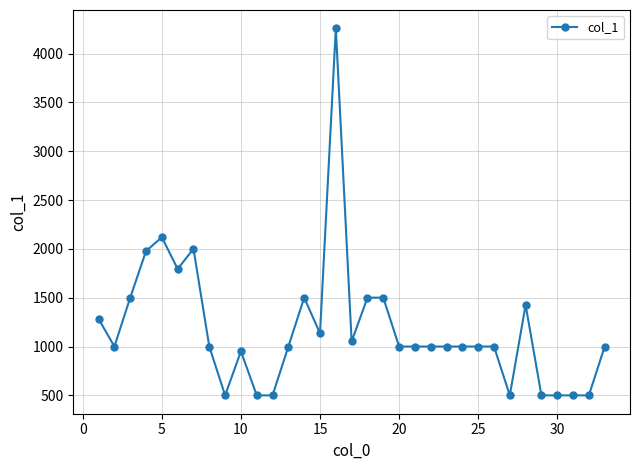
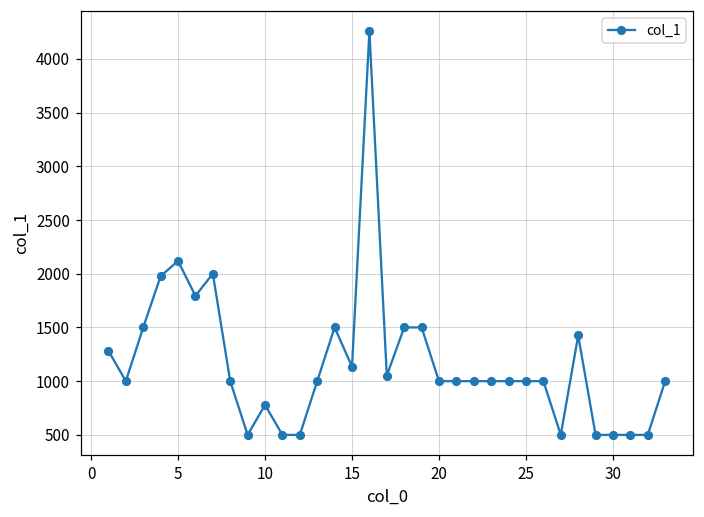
10: 1000 -> 800
